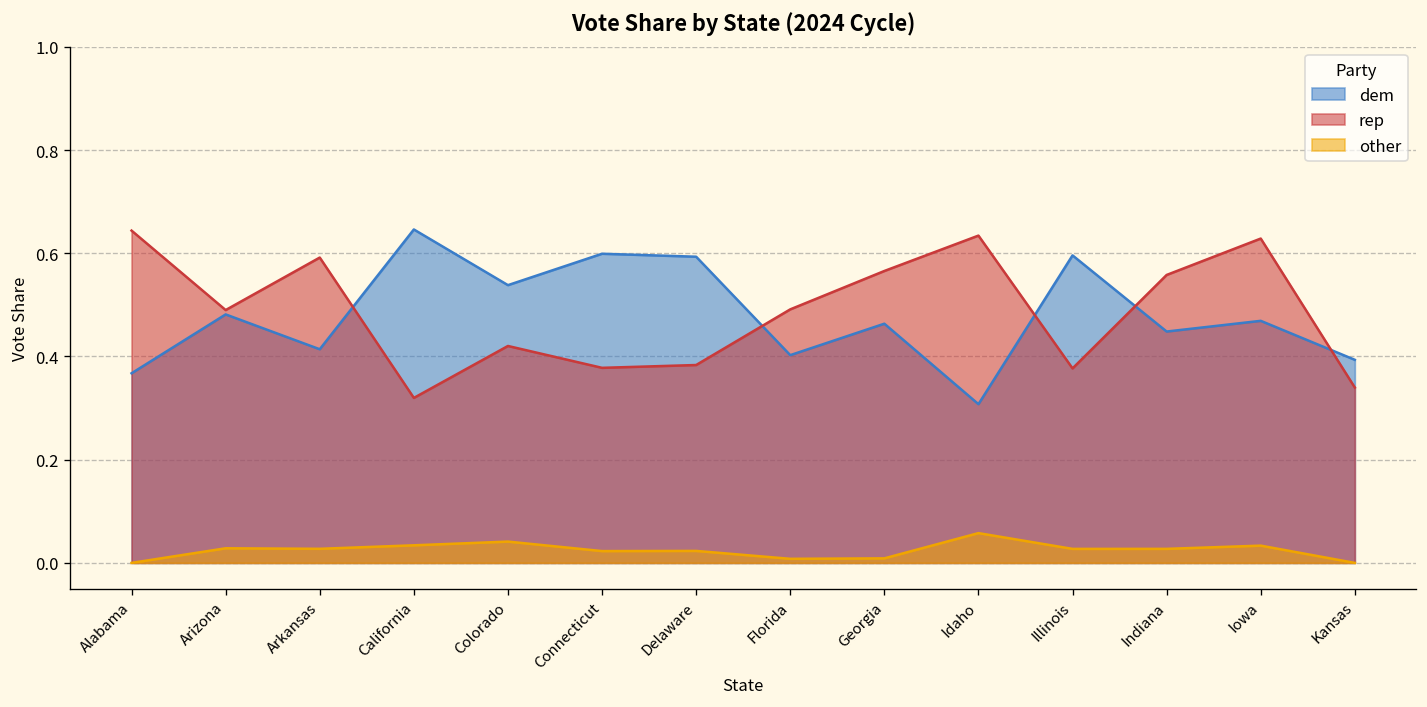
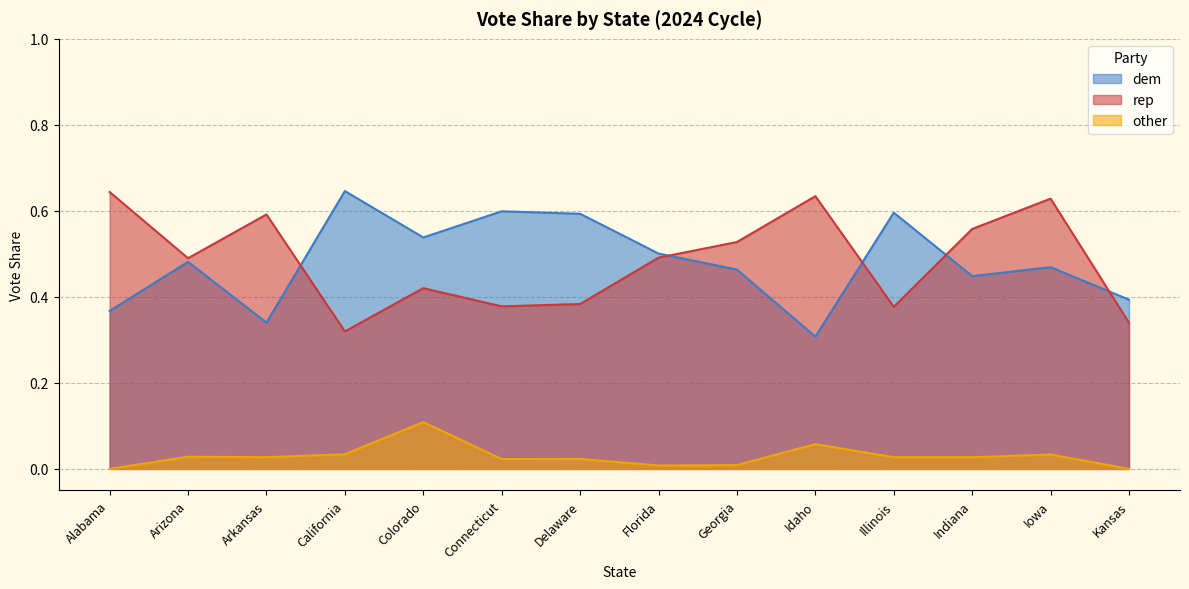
dem, Arkansas: 0.41 -> 0.34
other, Colorado: 0.04 -> 0.11
dem, Florida: 0.40 -> 0.50
rep, Georgia: 0.57 -> 0.53
